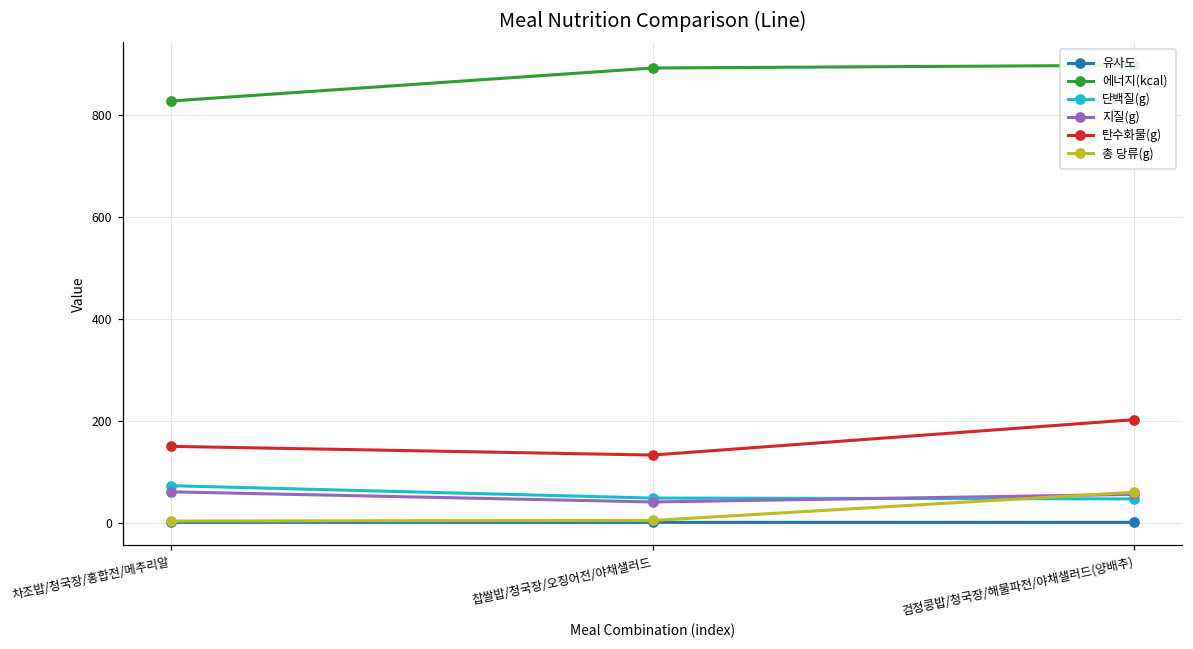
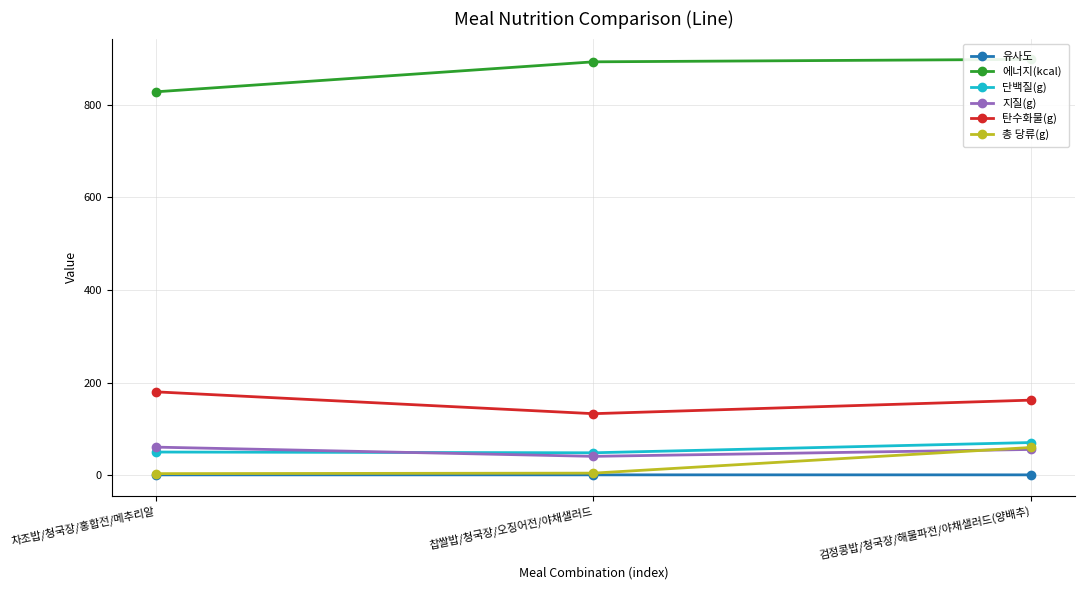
단백질(g), 차조밥/청국장/홍합전/메추리알: 70 -> 50
탄수화물(g), 차조밥/청국장/홍합전/메추리알: 150 -> 180
단백질(g), 검정콩밥/청국장/해물파전/야채샐러드(양배추): 50 -> 70
탄수화물(g), 검정콩밥/청국장/해물파전/야채샐러드(양배추): 200 -> 160
